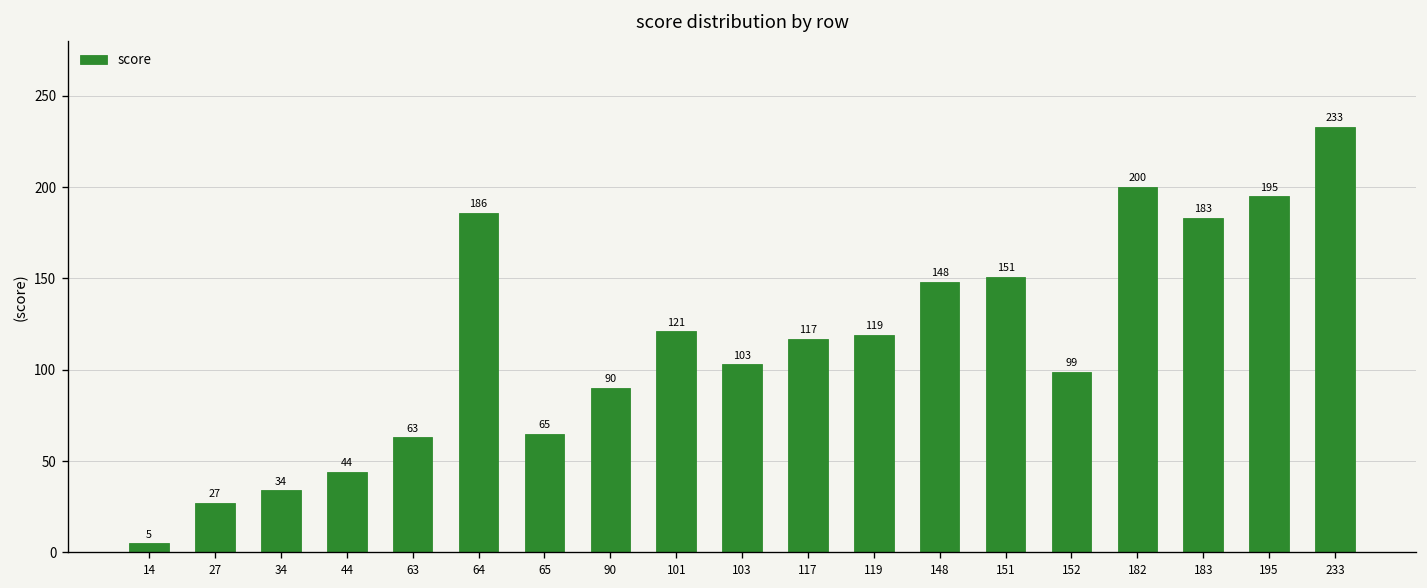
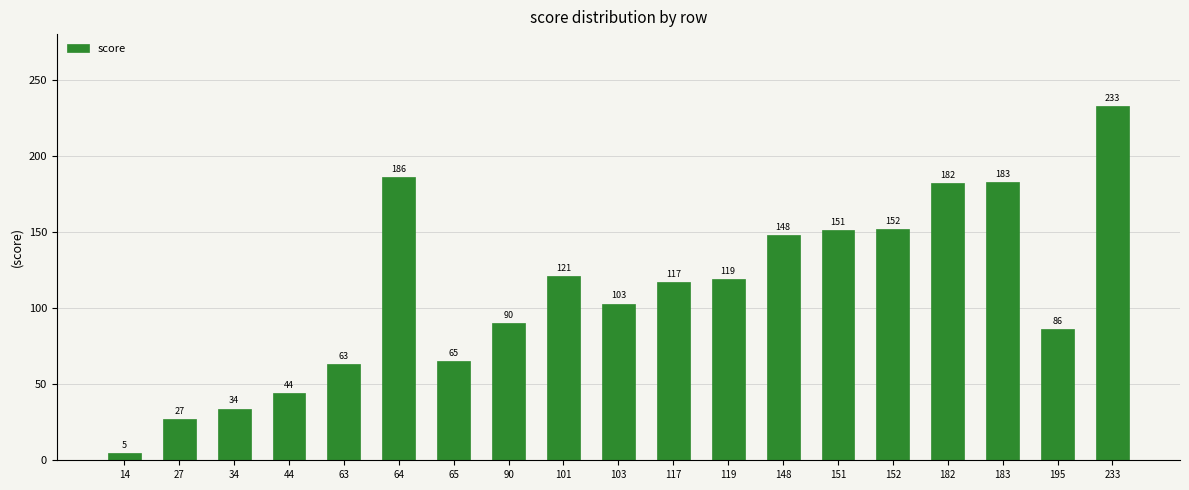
152: 99 -> 152
182: 200 -> 182
195: 195 -> 86
